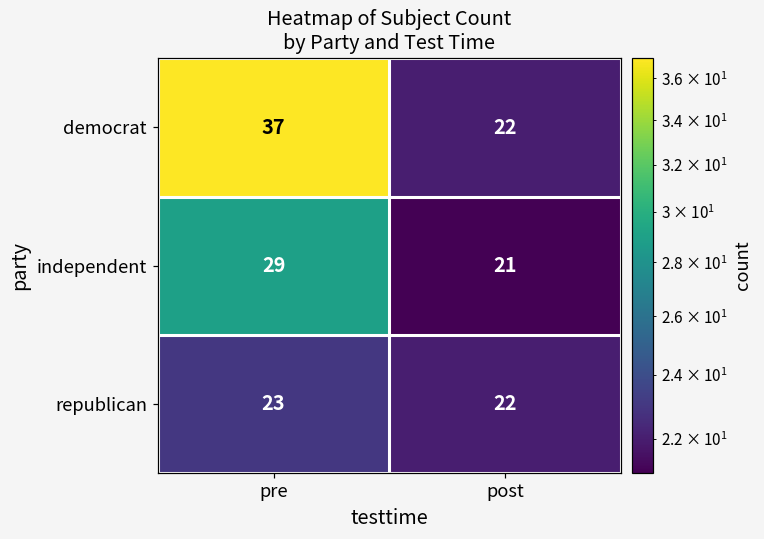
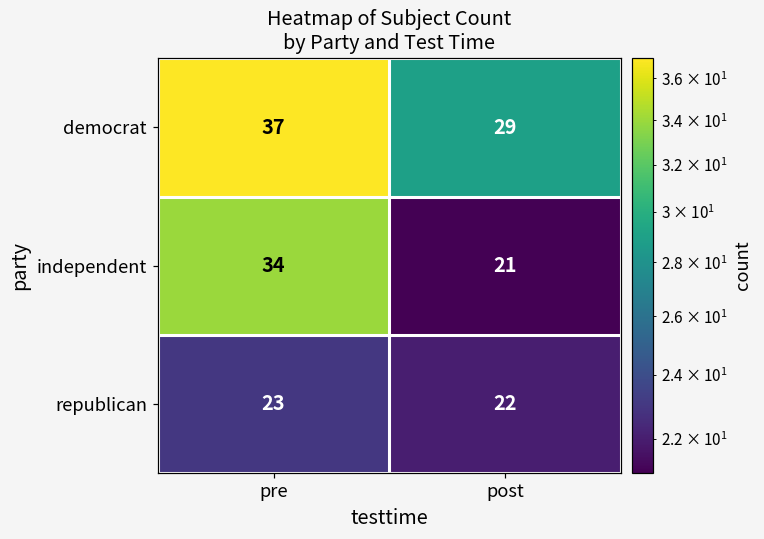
democrat, post: 22 -> 29
independent, pre: 29 -> 34
